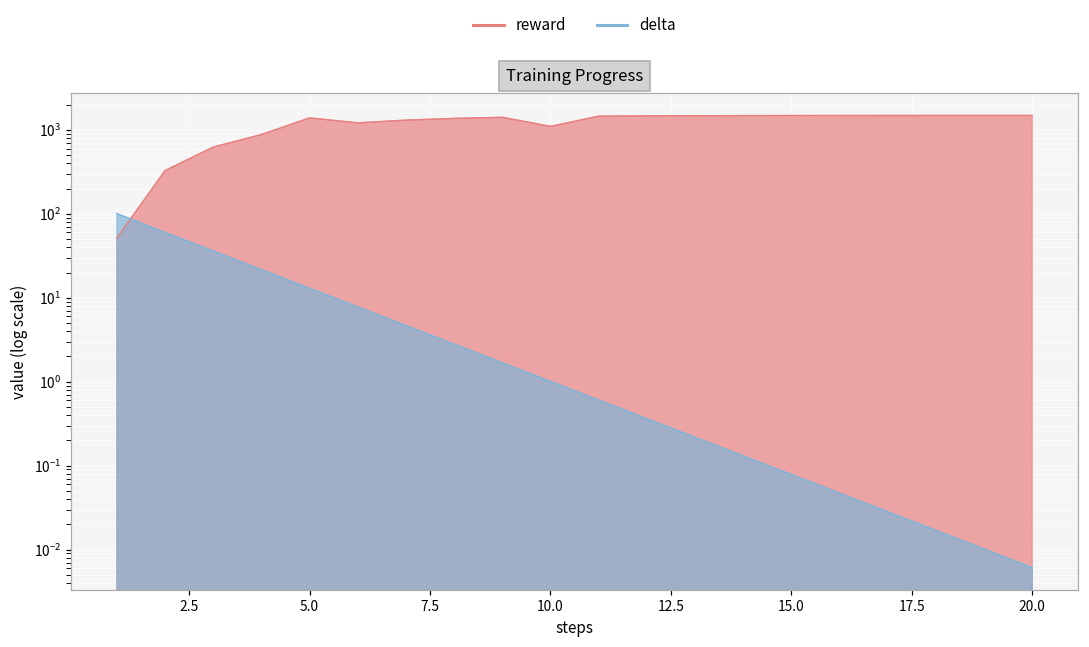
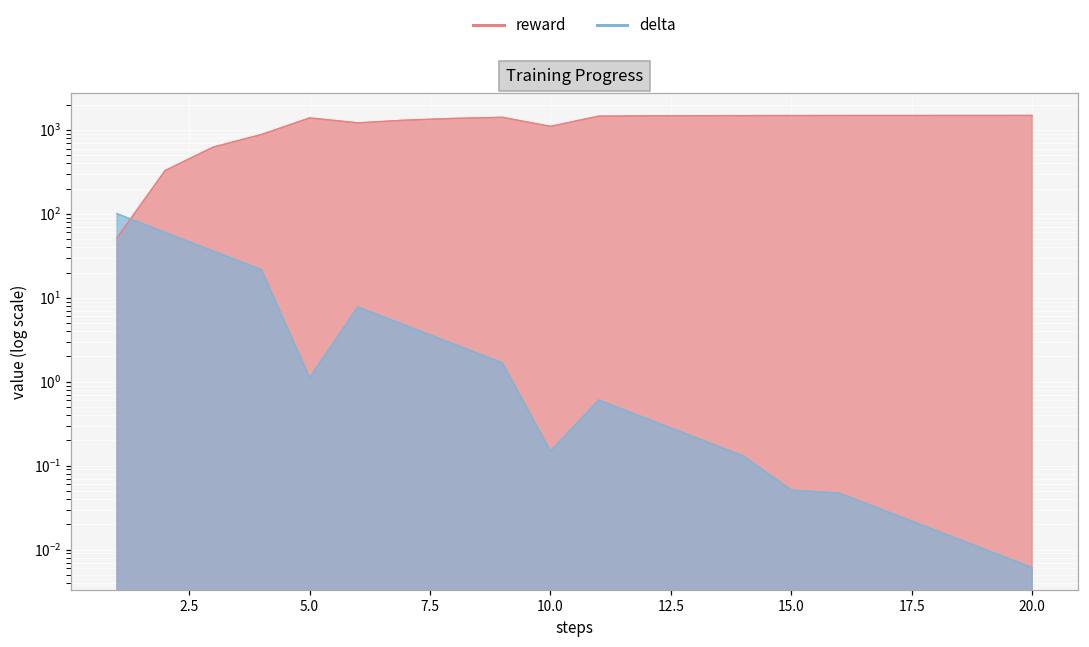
delta, 5.0: 13 -> 1.1
delta, 10.0: 1.0 -> 0.15
delta, 15.0: 0.08 -> 0.05
